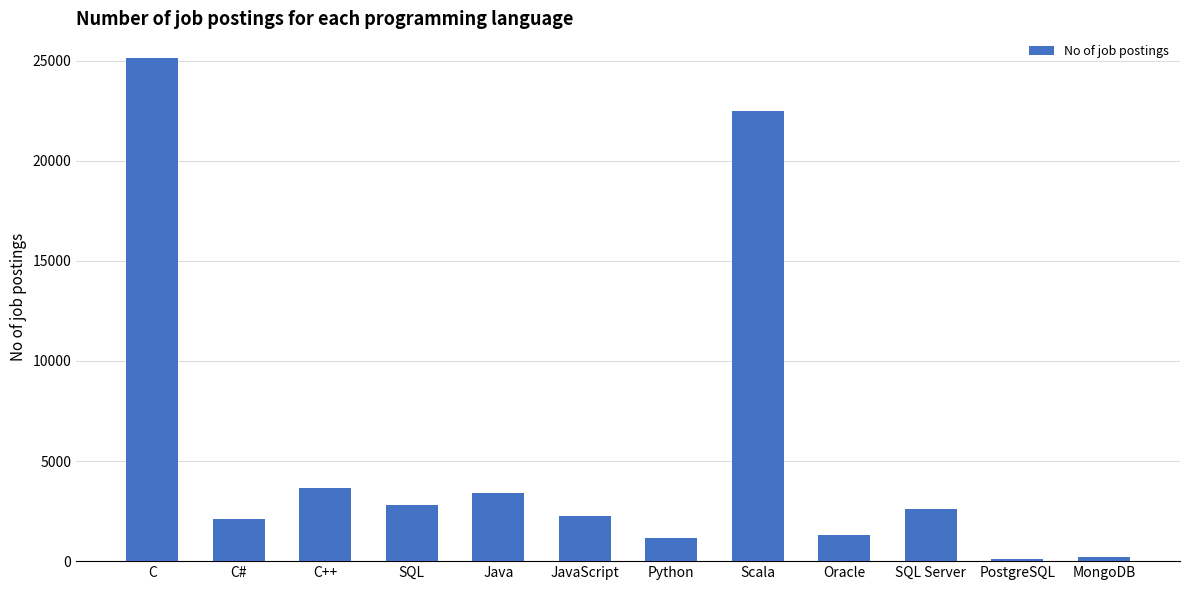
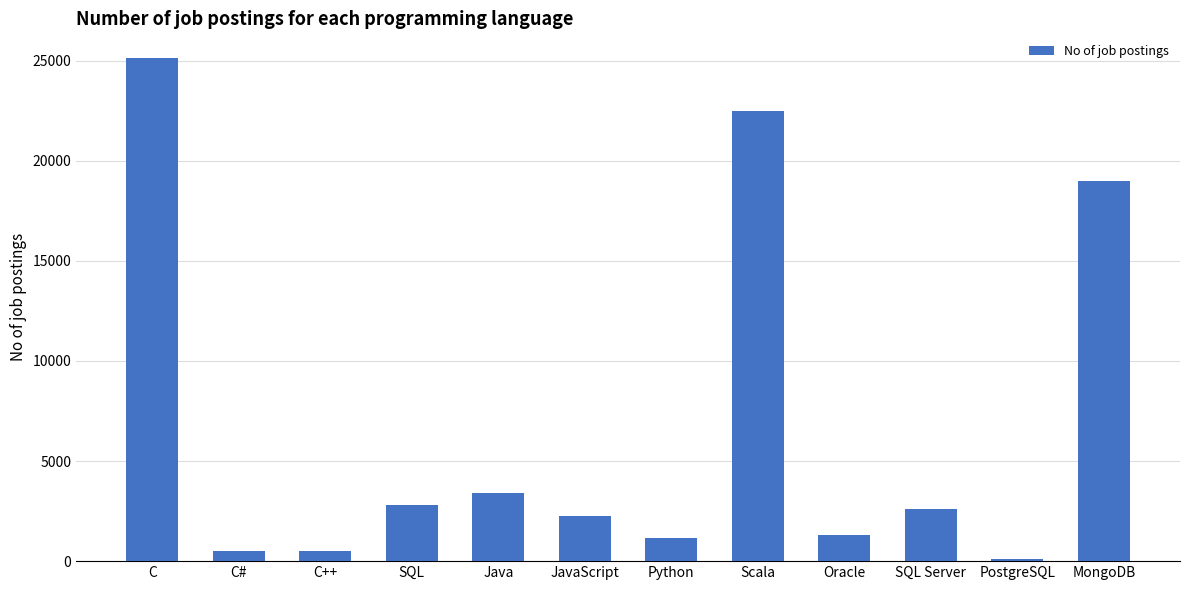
C#: 2100 -> 500
C++: 3700 -> 500
MongoDB: 200 -> 19000
